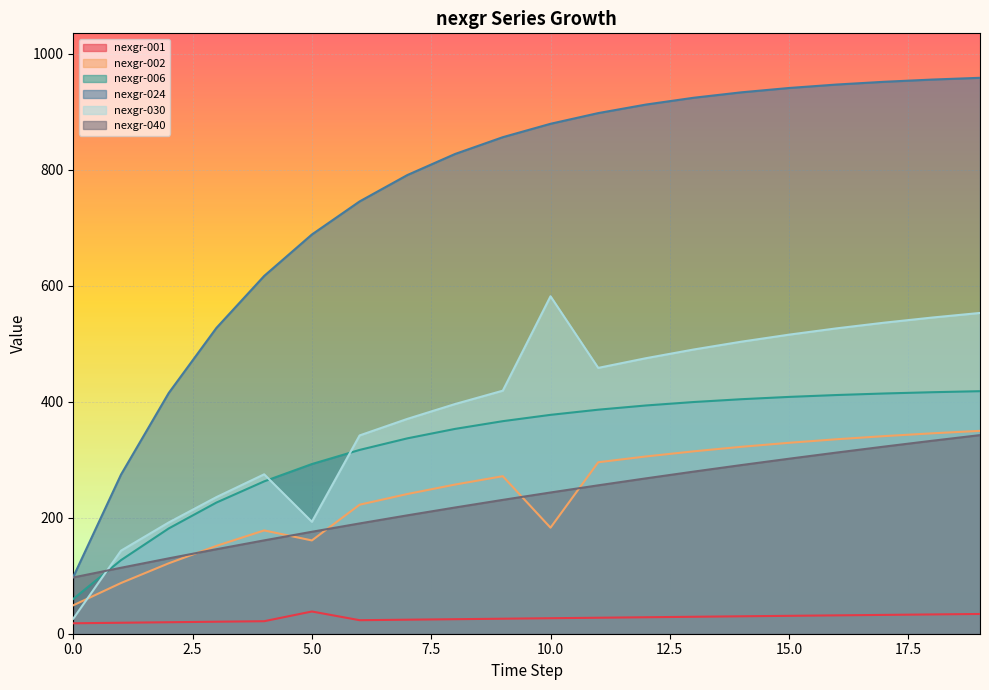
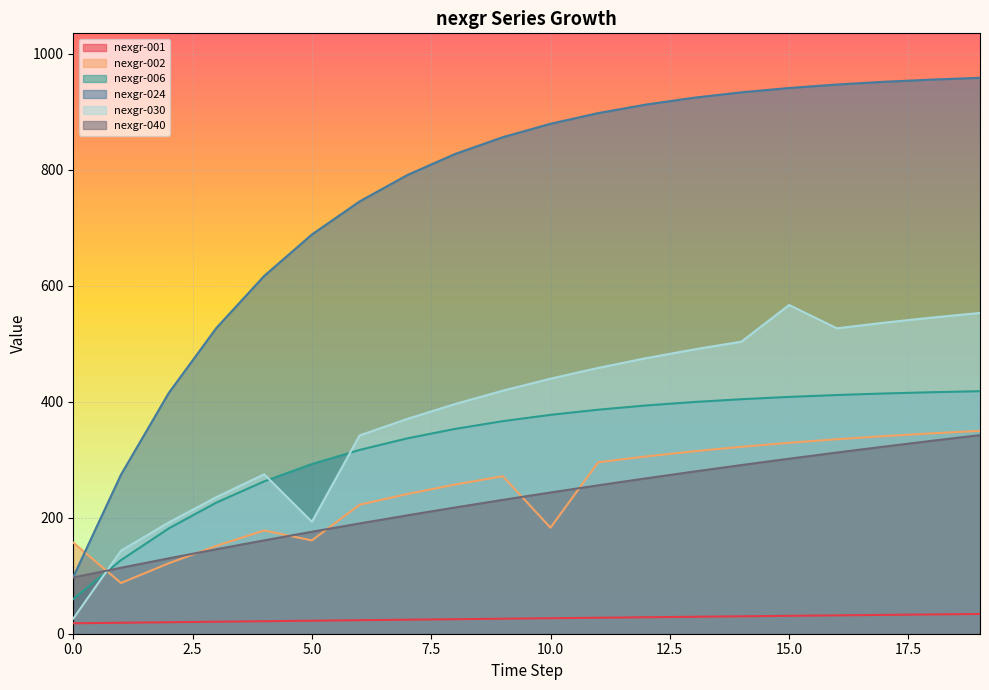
nexgr-002, 0.0: 50 -> 160
nexgr-001, 5.0: 40 -> 20
nexgr-030, 10.0: 580 -> 440
nexgr-030, 15.0: 520 -> 570
